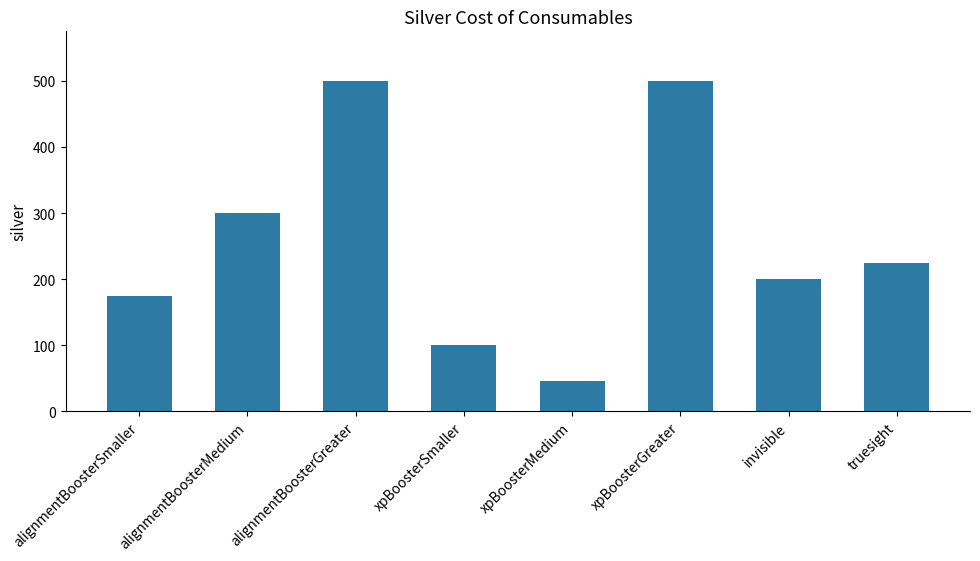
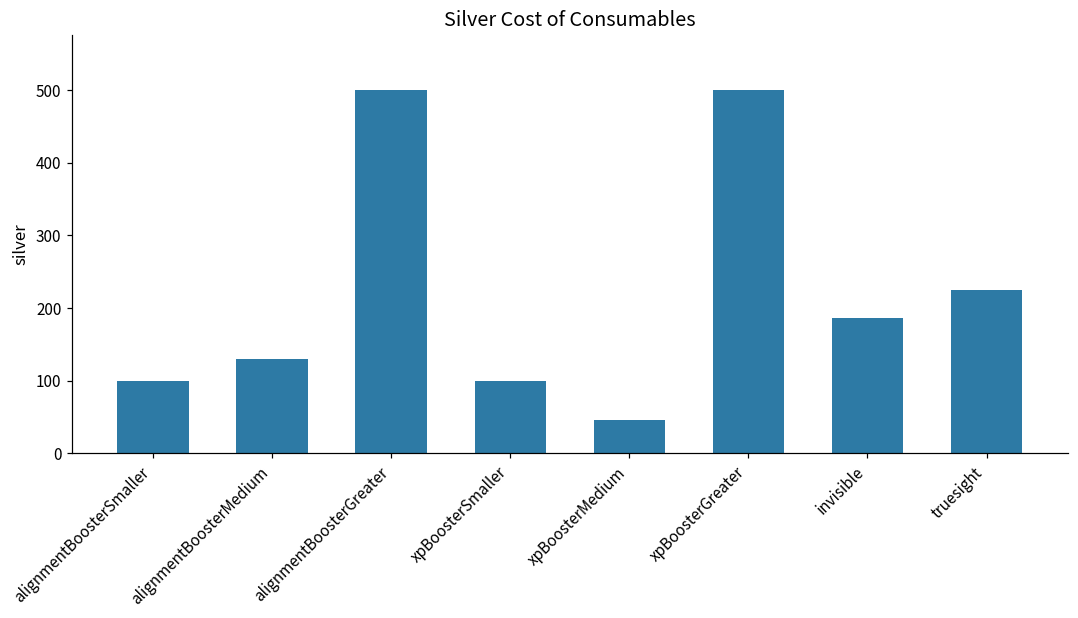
alignmentBoosterSmaller: 180 -> 100
alignmentBoosterMedium: 300 -> 130
invisible: 200 -> 190
